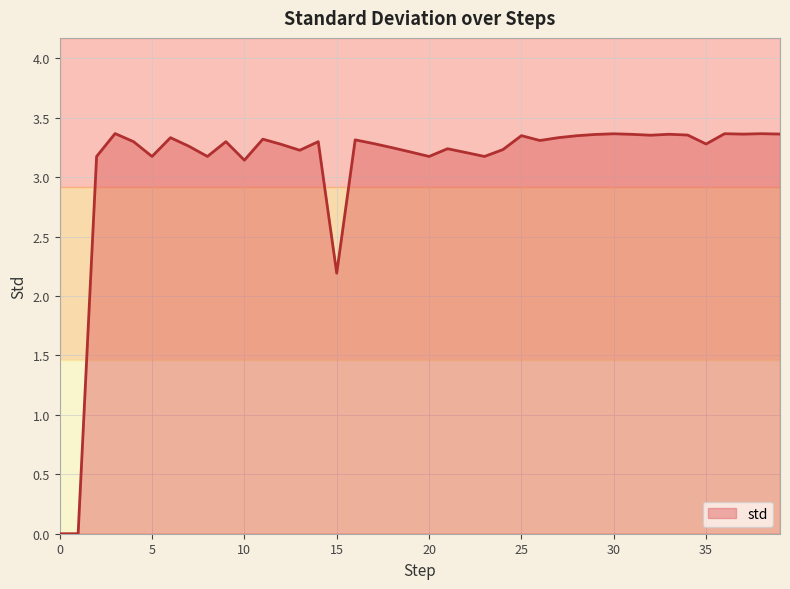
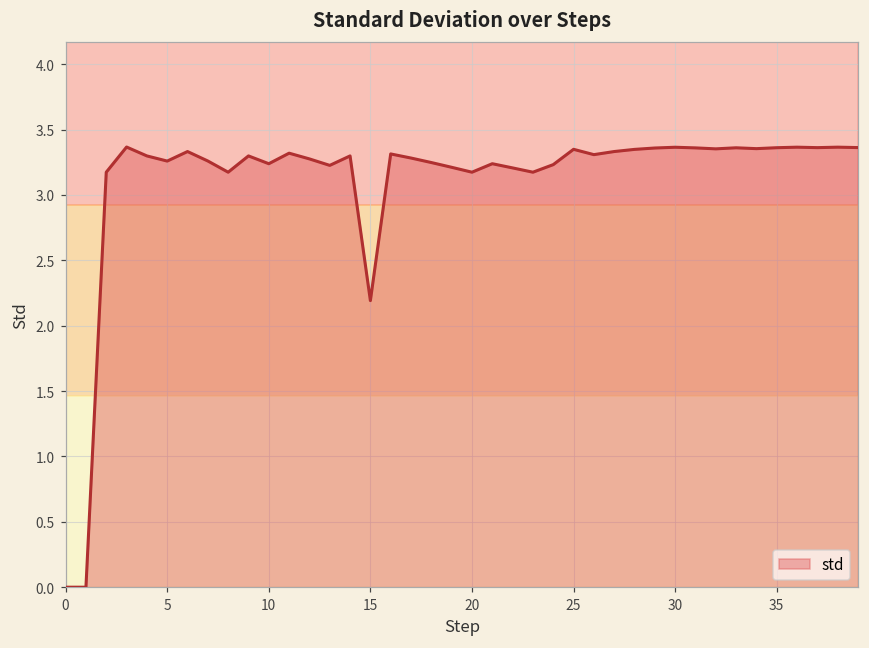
5: 3.17 -> 3.26
10: 3.14 -> 3.24
35: 3.28 -> 3.36
